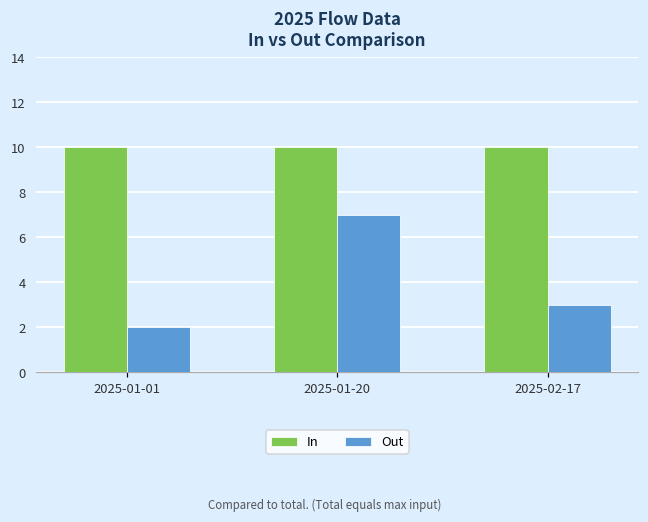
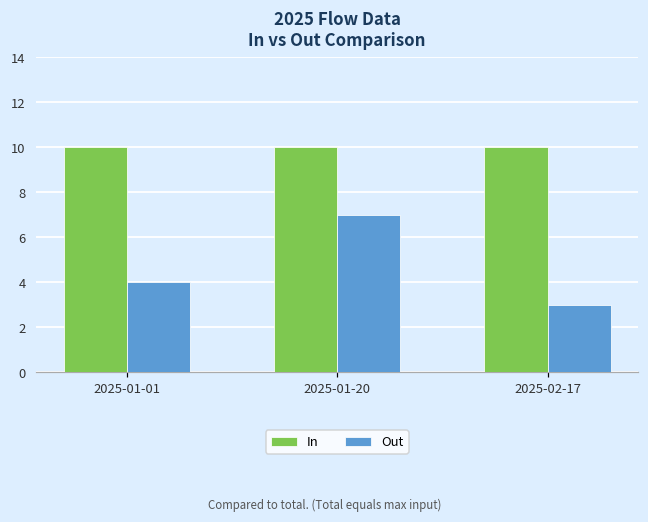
Out, 2025-01-01: 2 -> 4
